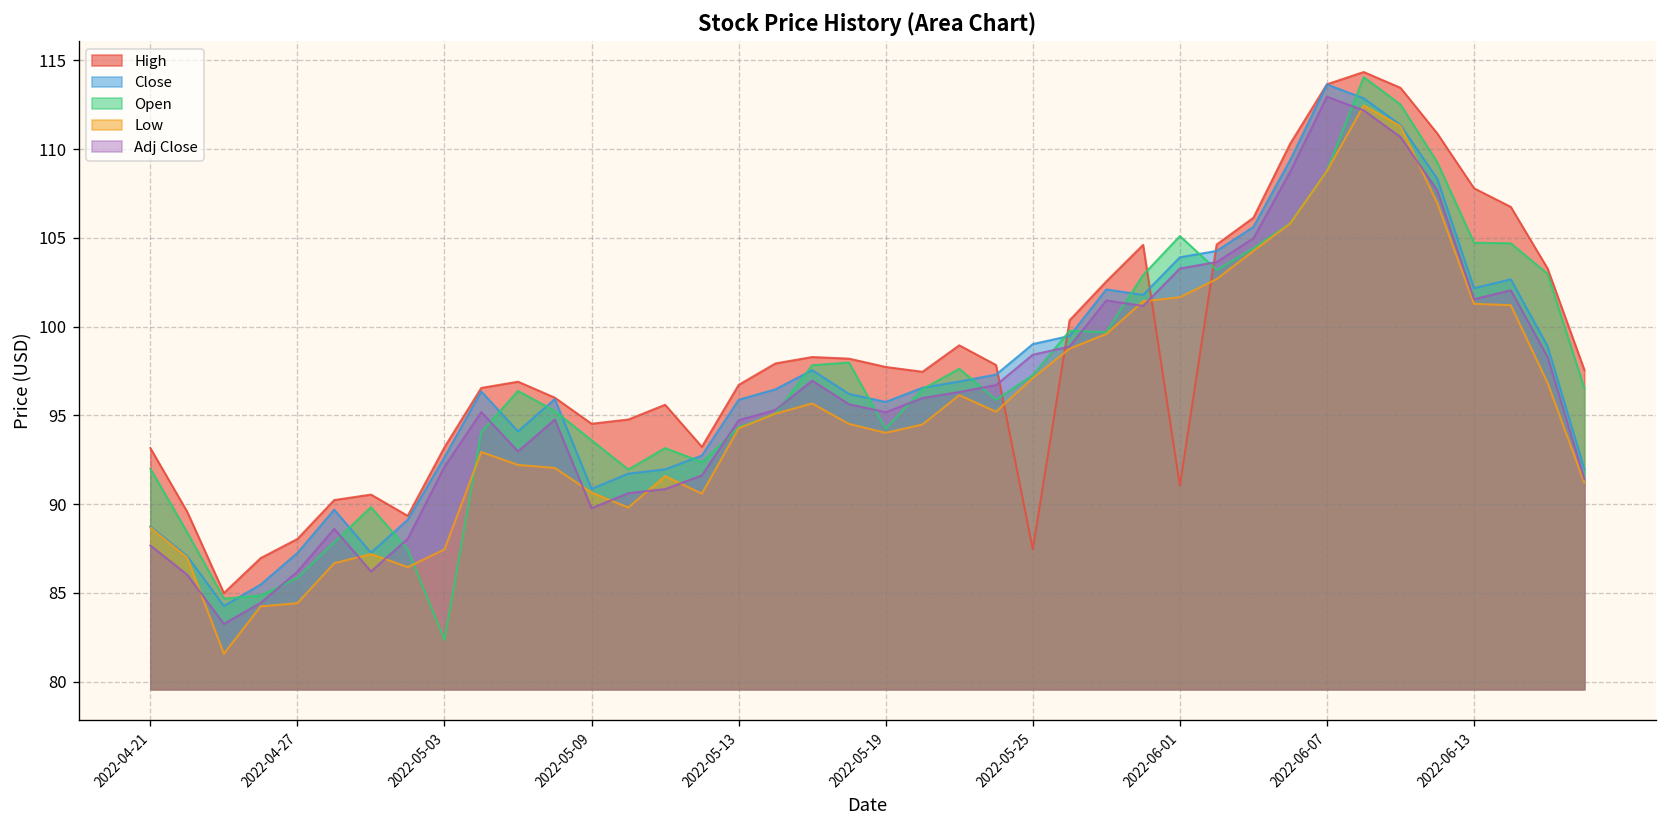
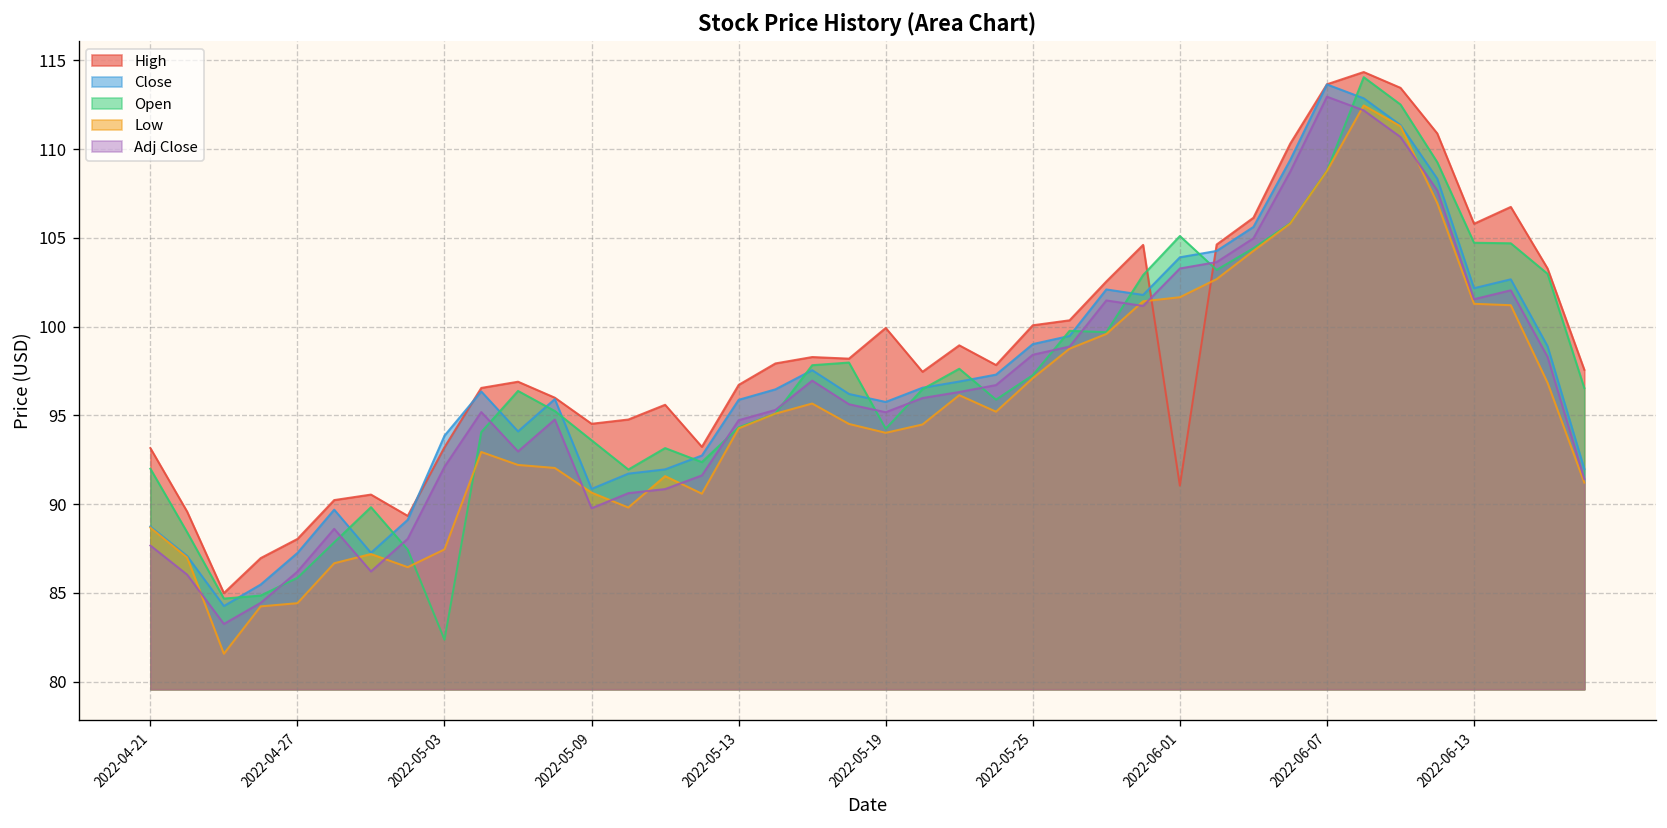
Close, 2022-05-03: 92.7 -> 93.9
High, 2022-05-19: 97.7 -> 99.9
High, 2022-05-25: 87.5 -> 100.1
High, 2022-06-13: 107.8 -> 105.8
